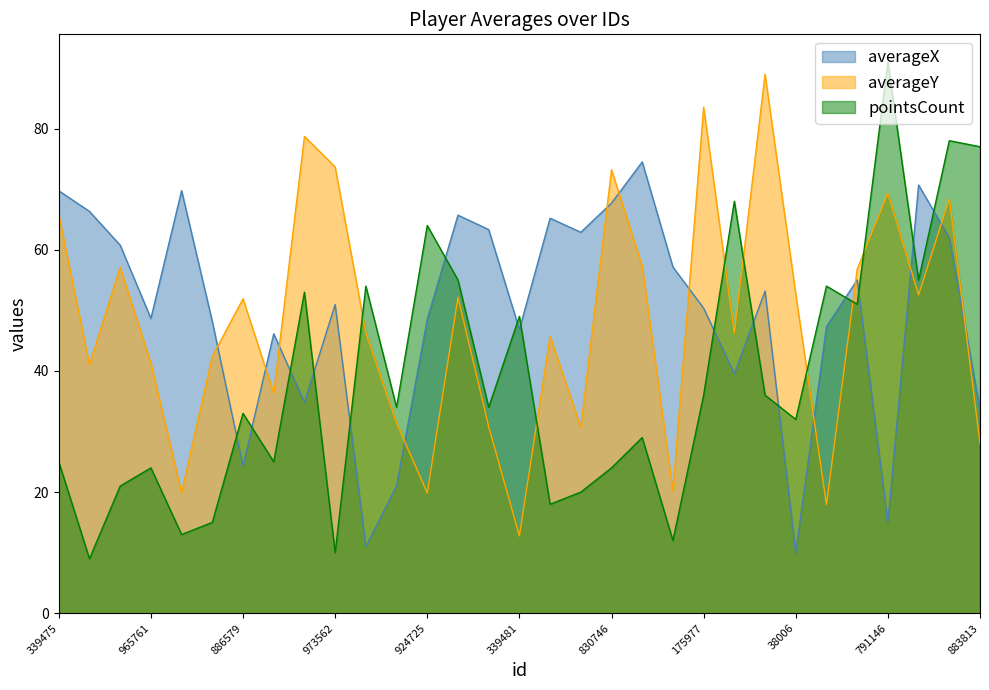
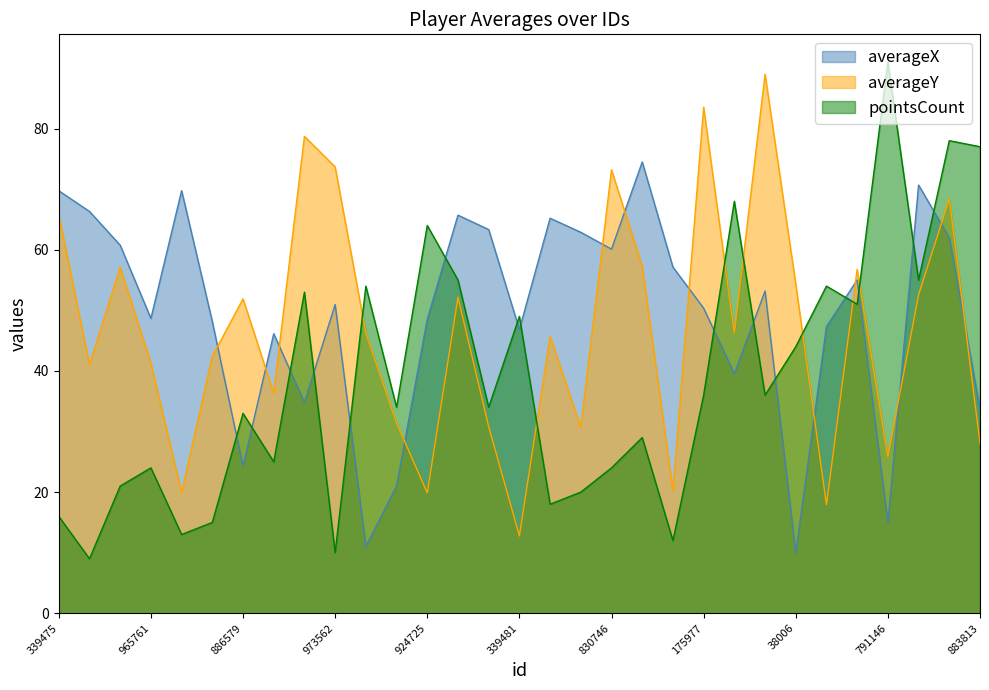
pointsCount, 339475: 25 -> 16
averageX, 830746: 68 -> 60
averageY, 38006: 53 -> 54
pointsCount, 38006: 32 -> 44
averageY, 791146: 69 -> 26
